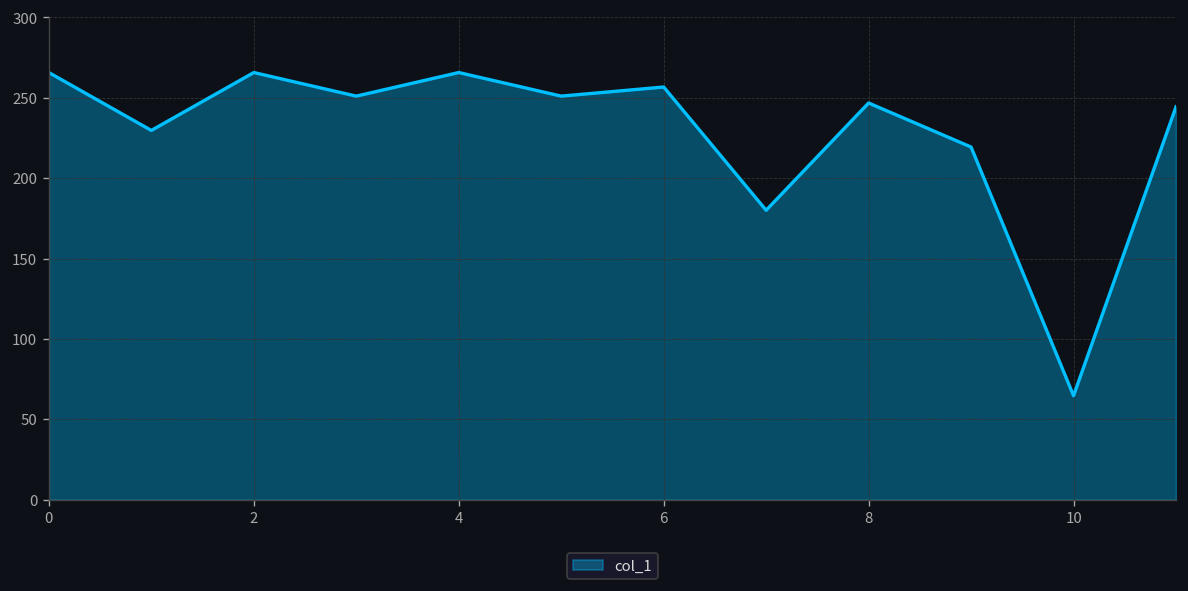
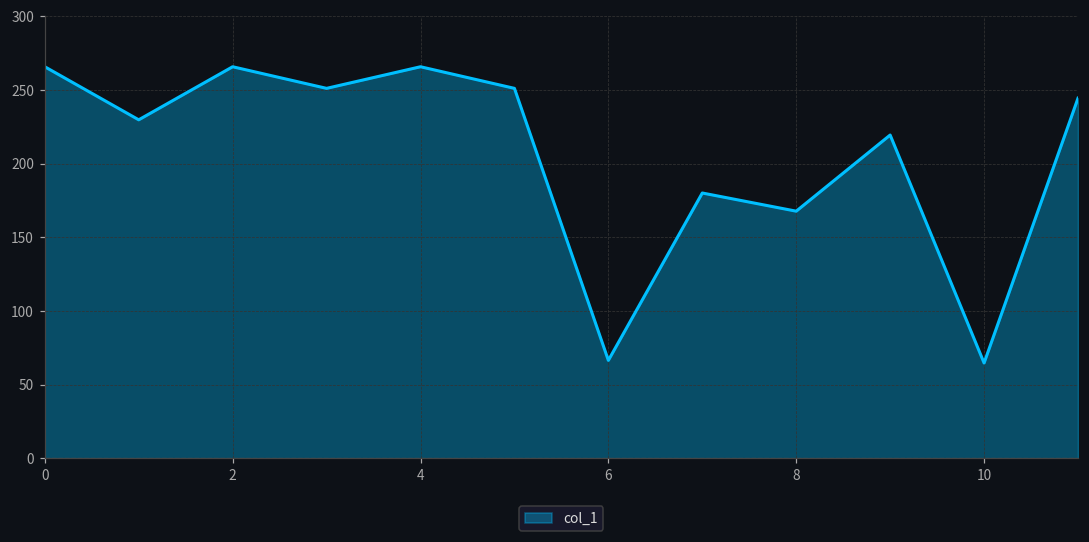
6: 257 -> 66
8: 247 -> 168
